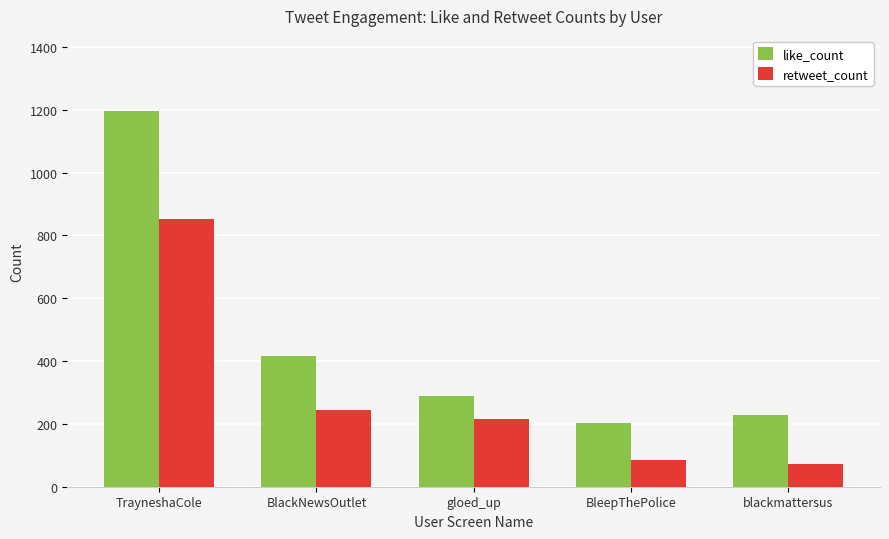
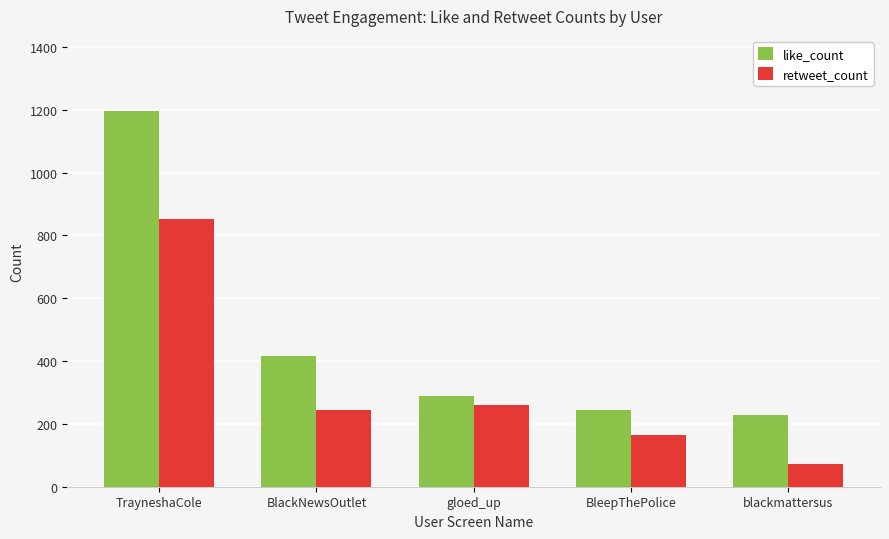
retweet_count, gloed_up: 210 -> 260
like_count, BleepThePolice: 200 -> 240
retweet_count, BleepThePolice: 80 -> 170
